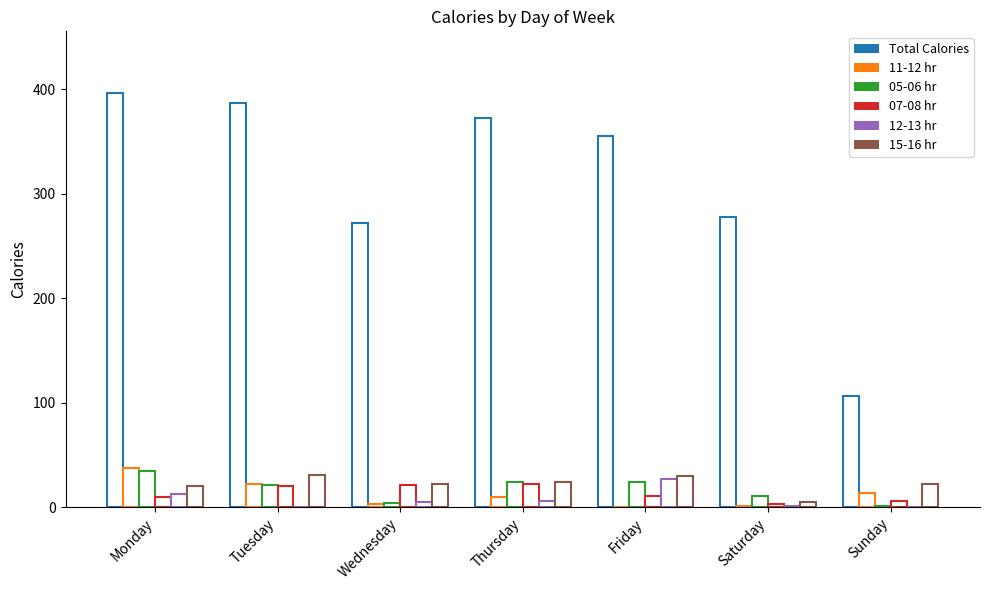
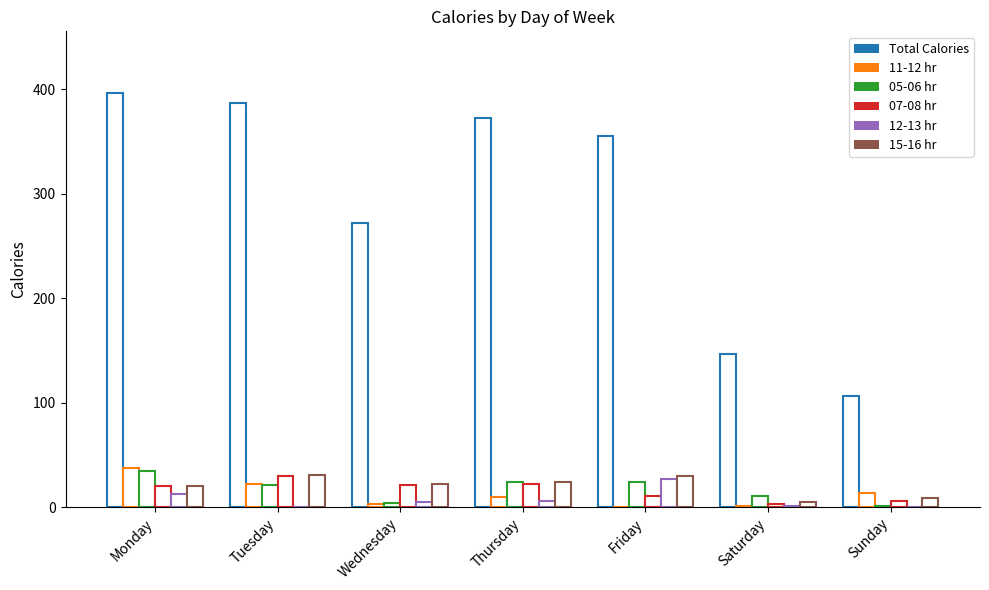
07-08 hr, Monday: 10 -> 20
07-08 hr, Tuesday: 20 -> 30
Total Calories, Saturday: 278 -> 147
15-16 hr, Sunday: 22 -> 9
